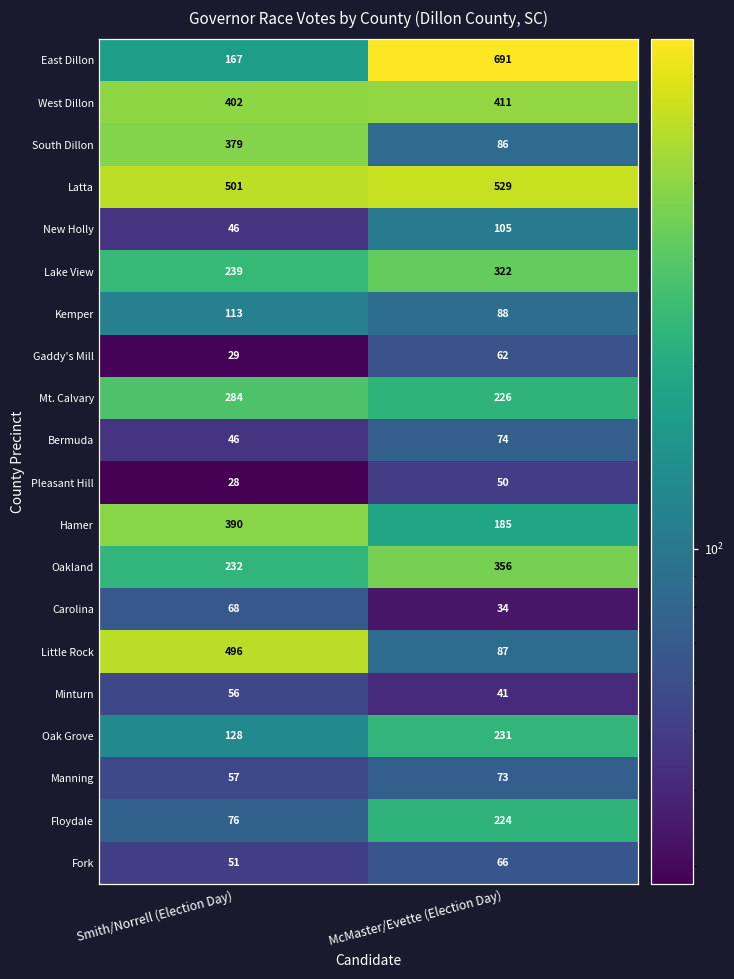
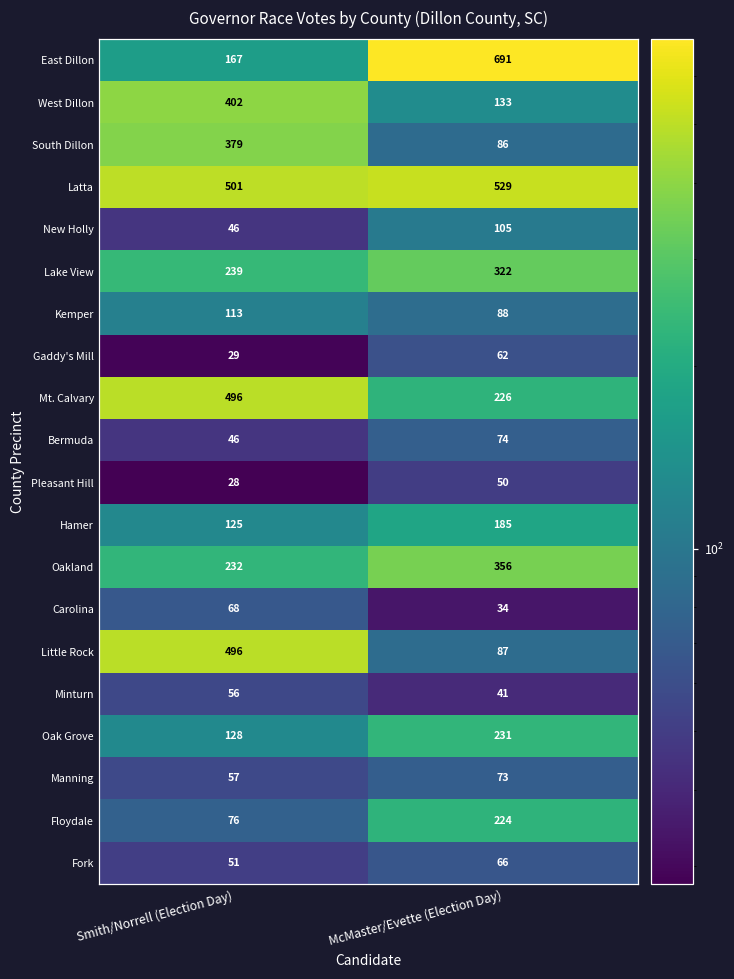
West Dillon, McMaster/Evette (Election Day): 411 -> 133
Mt. Calvary, Smith/Norrell (Election Day): 284 -> 496
Hamer, Smith/Norrell (Election Day): 390 -> 125
